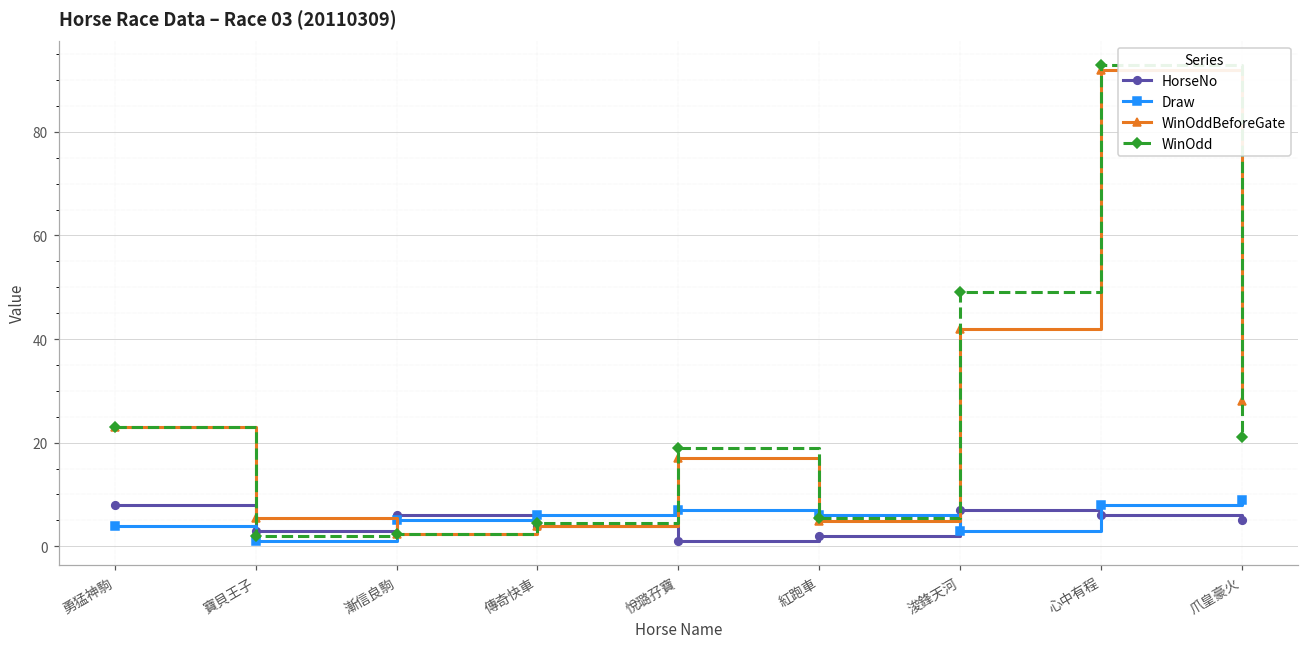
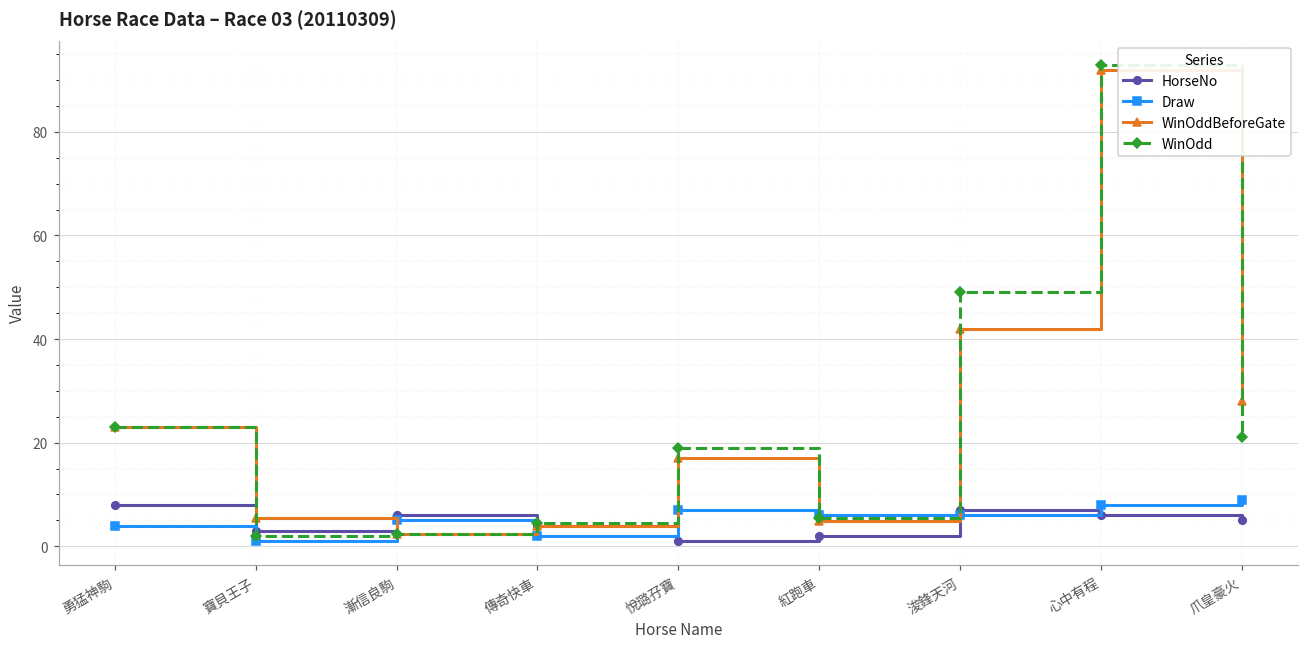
Draw, 傳奇快車: 6 -> 2
Draw, 浚鋒天河: 3 -> 6
